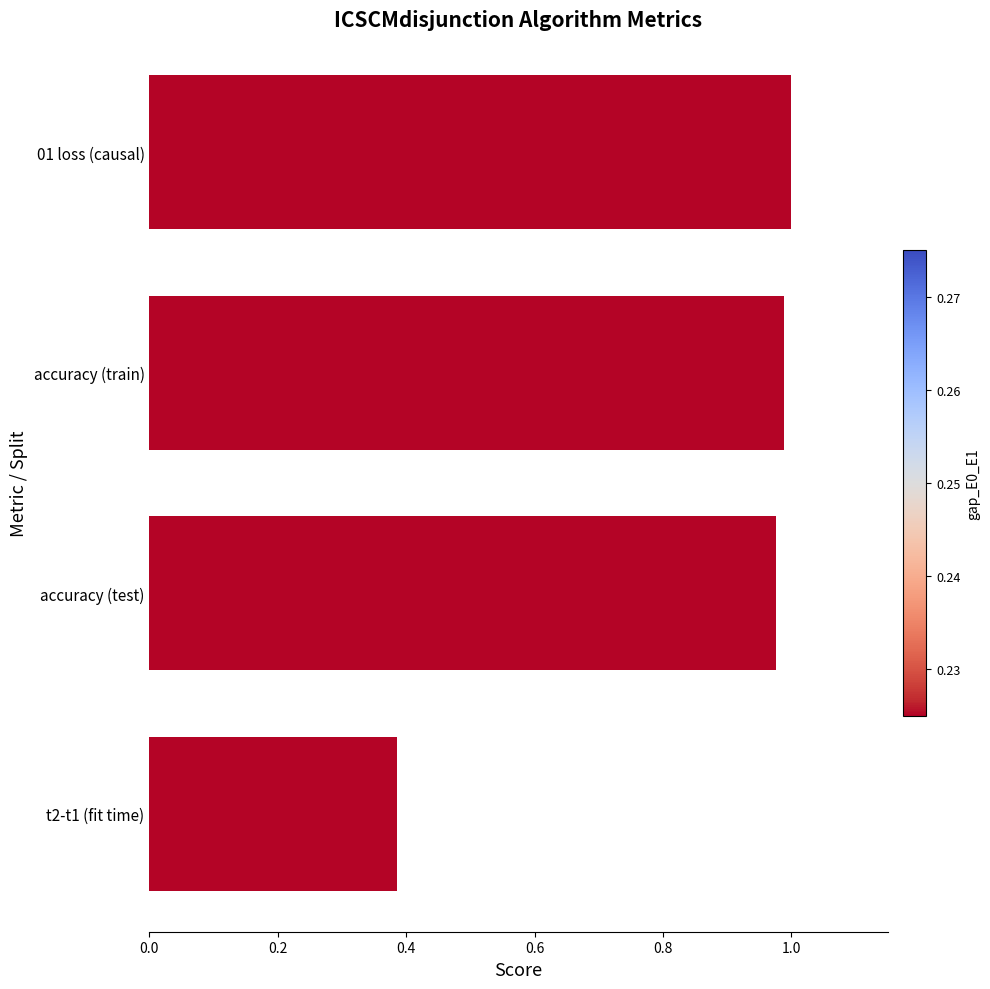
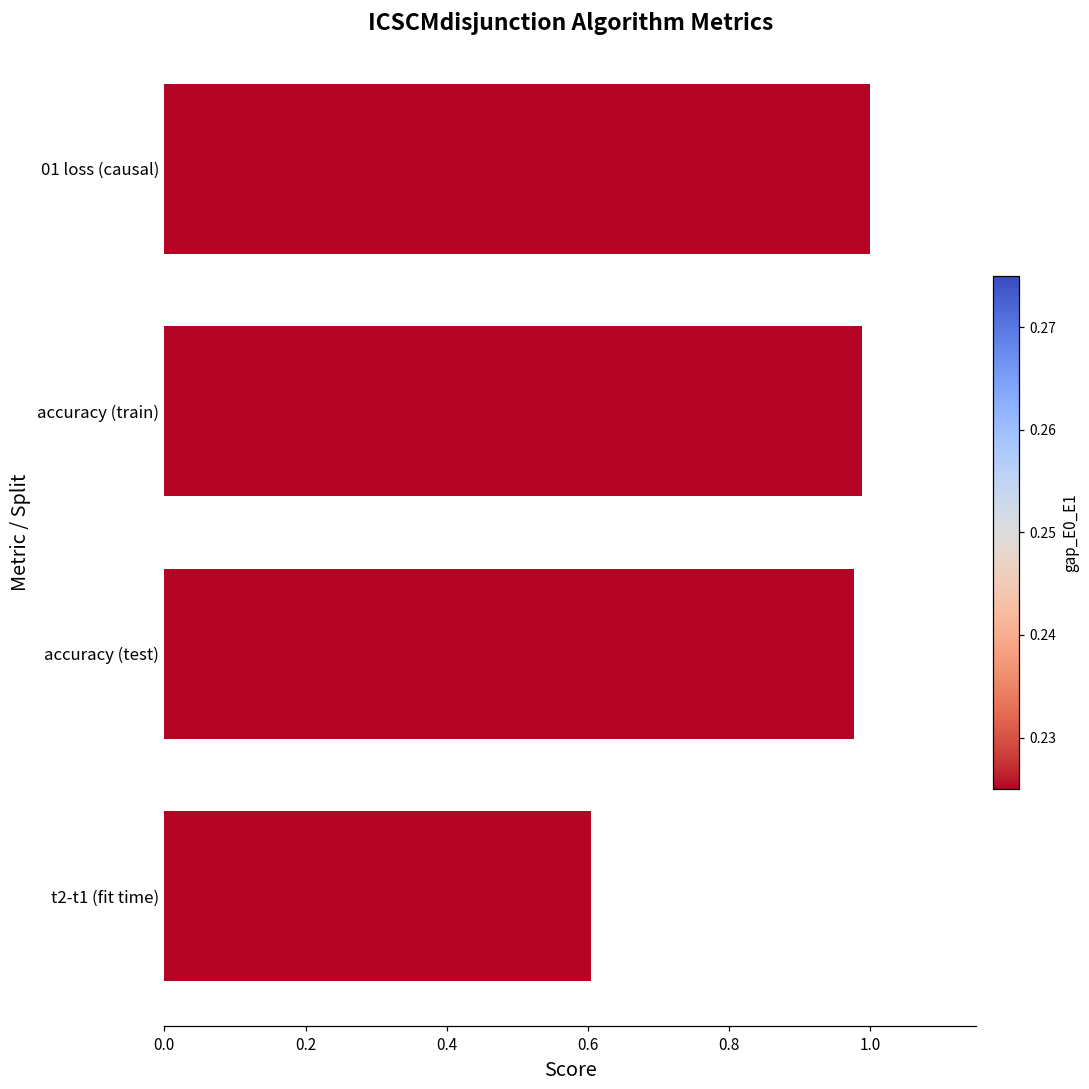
t2-t1 (fit time): 0.39 -> 0.60
